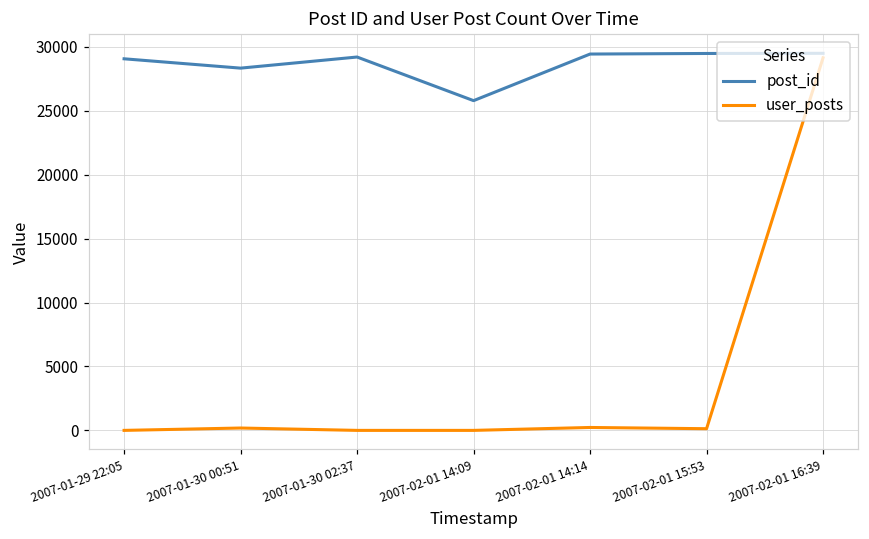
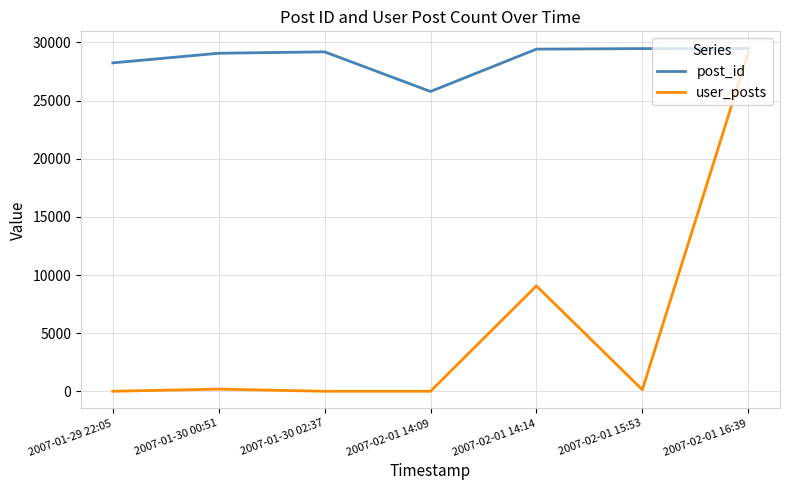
post_id, 2007-01-29 22:05: 29100 -> 28200
post_id, 2007-01-30 00:51: 28300 -> 29100
user_posts, 2007-02-01 14:14: 200 -> 9100
